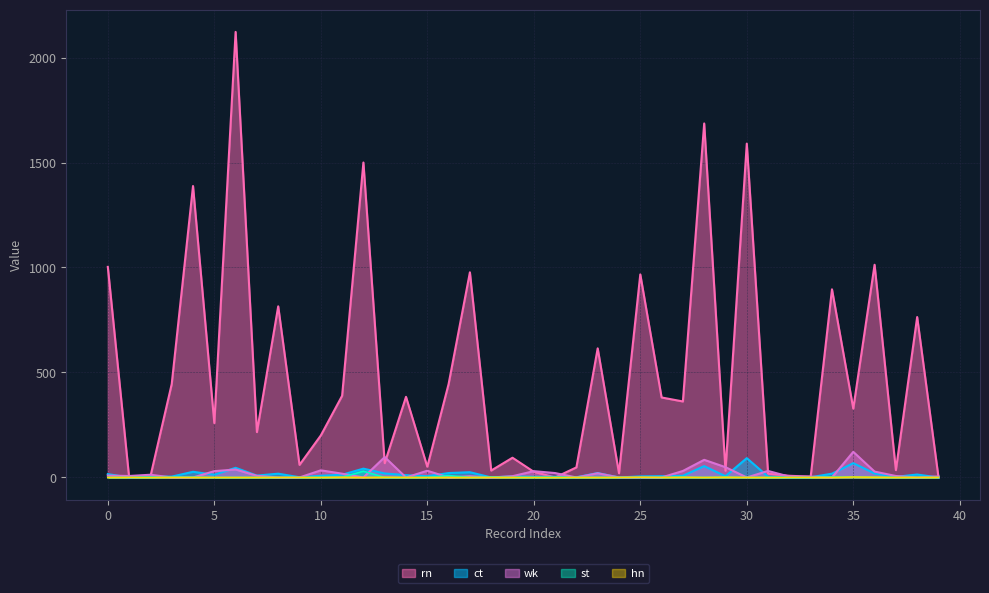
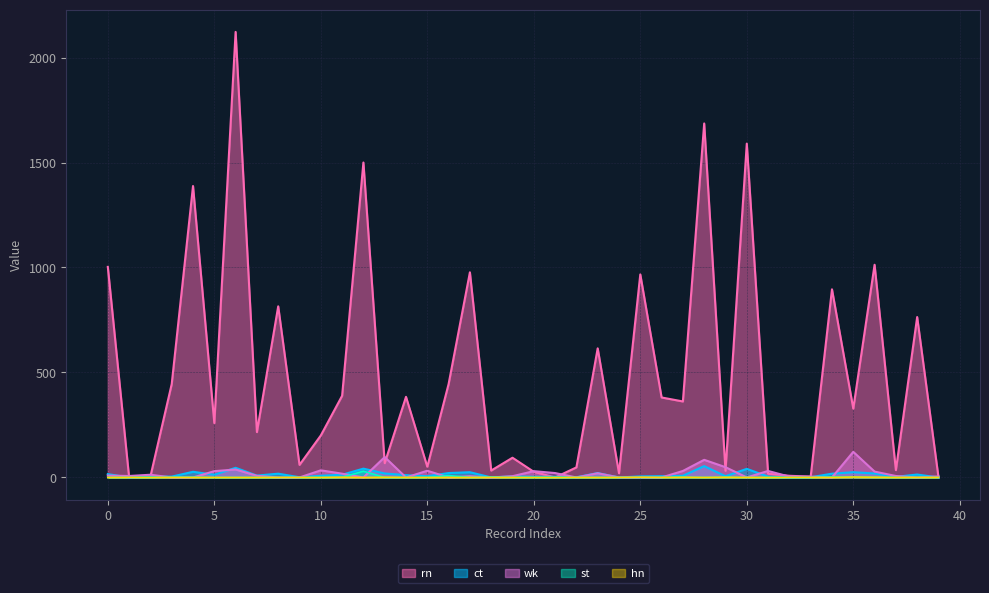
ct, 30: 90 -> 40
ct, 35: 70 -> 30
